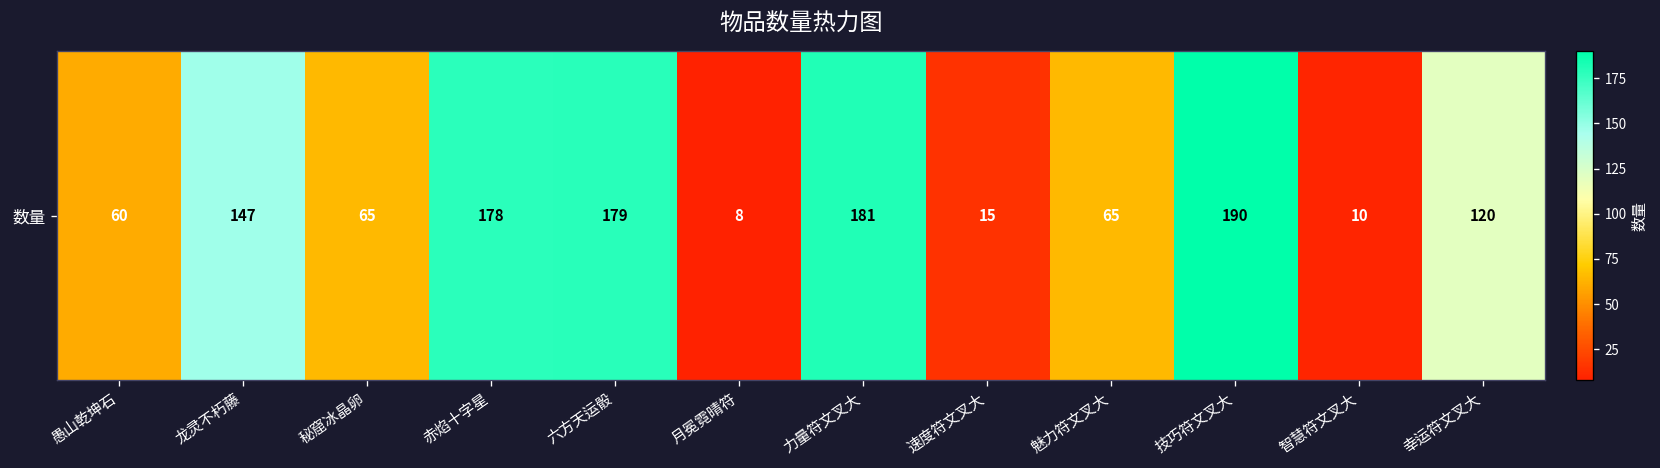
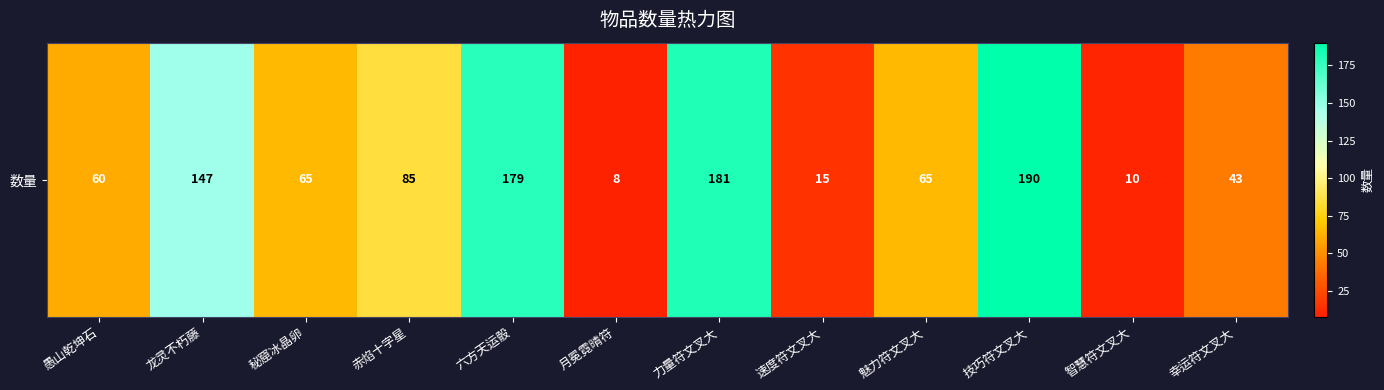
数量, 赤焰十字星: 178 -> 85
数量, 幸运符文叉大: 120 -> 43
